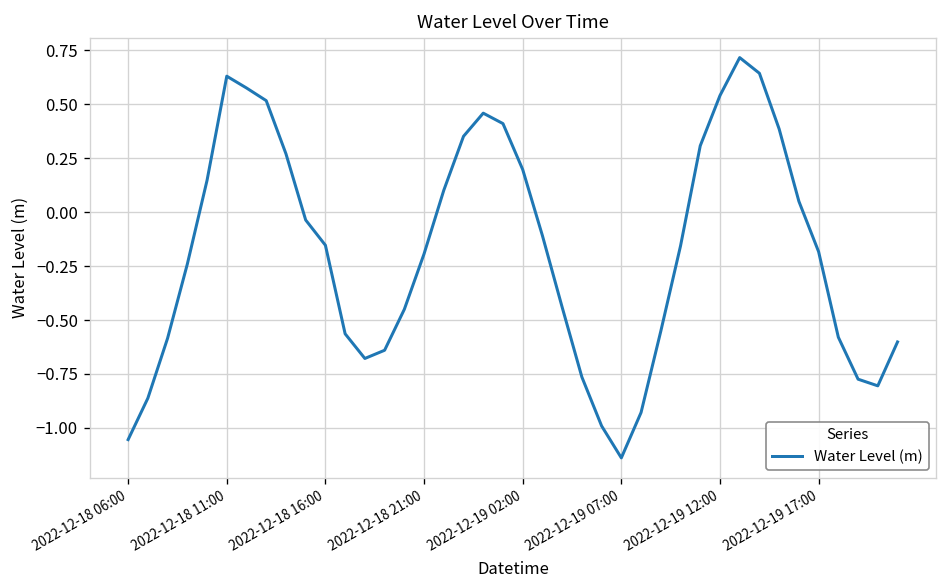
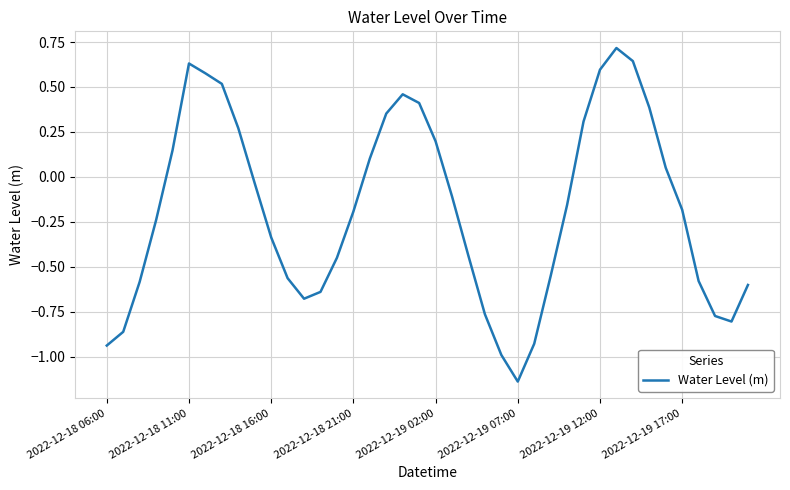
2022-12-18 06:00: -1.05 -> -0.94
2022-12-18 16:00: -0.15 -> -0.34
2022-12-19 12:00: 0.54 -> 0.60
